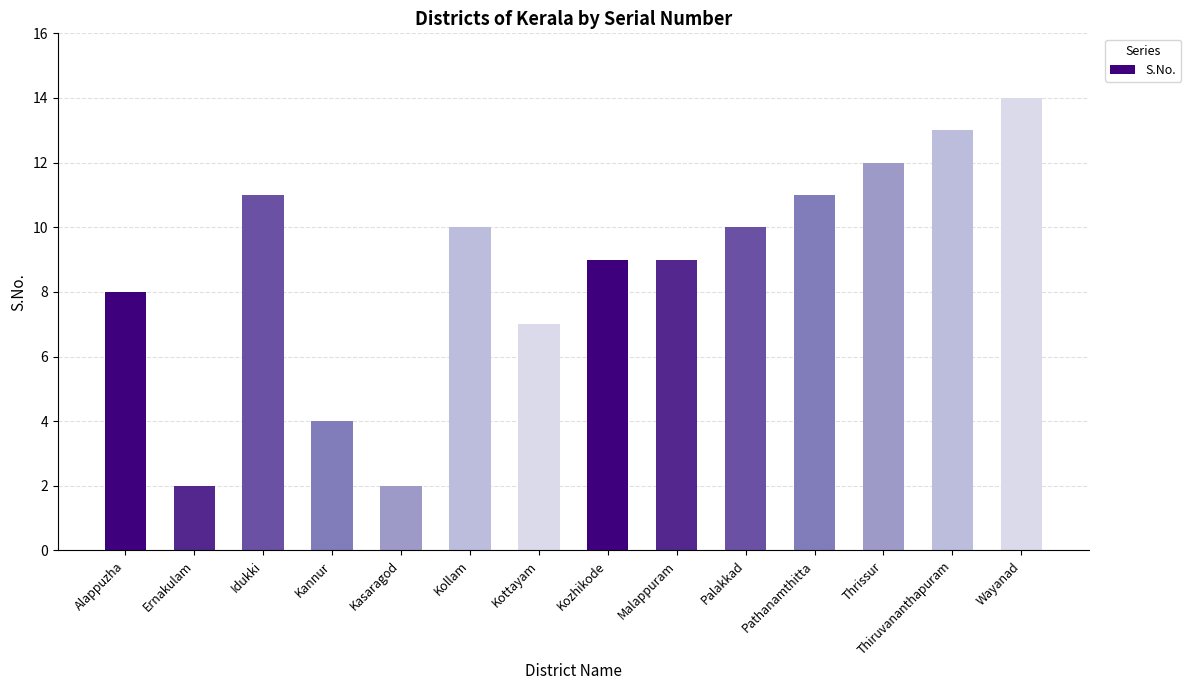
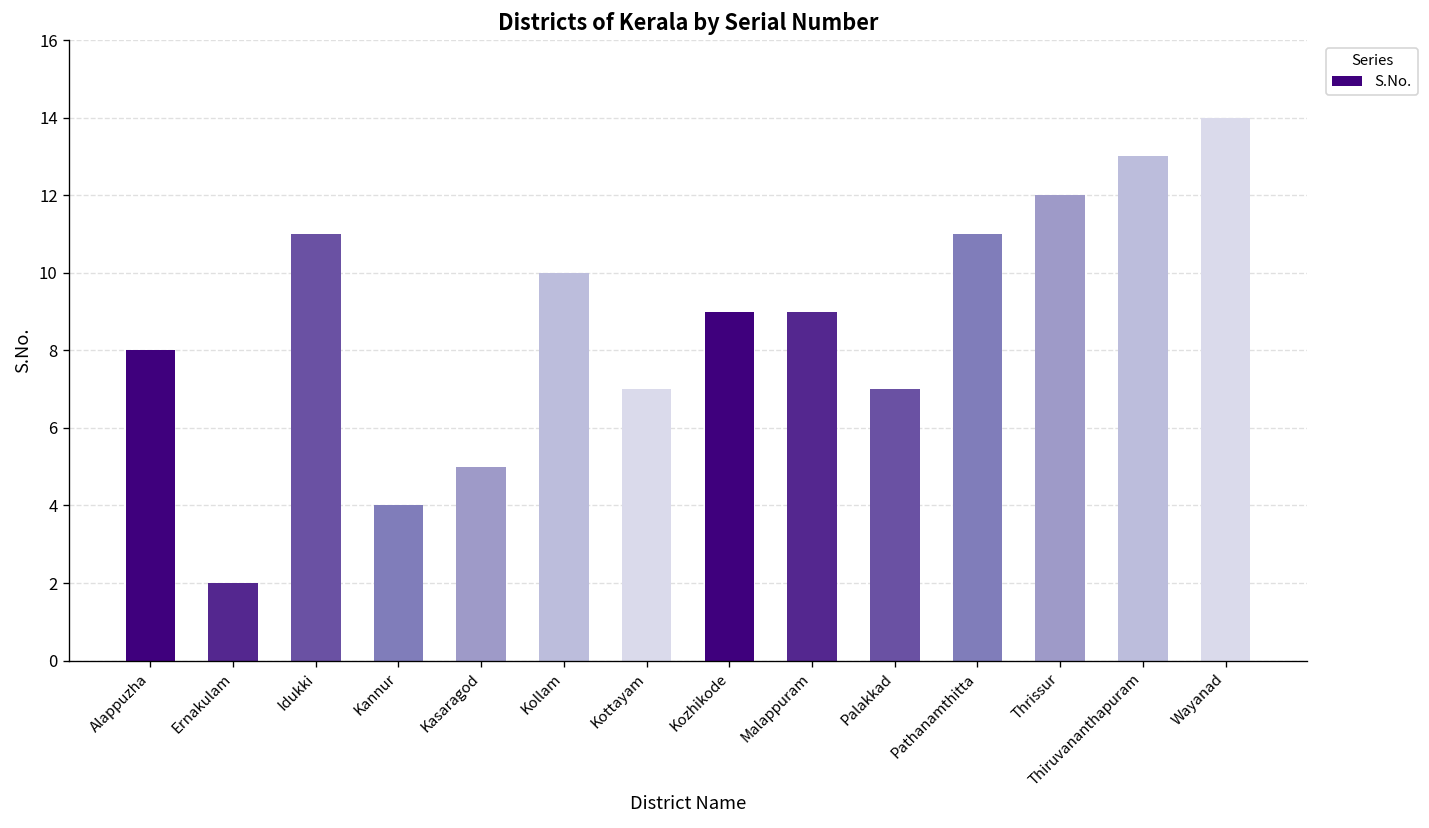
Kasaragod: 2 -> 5
Palakkad: 10 -> 7
